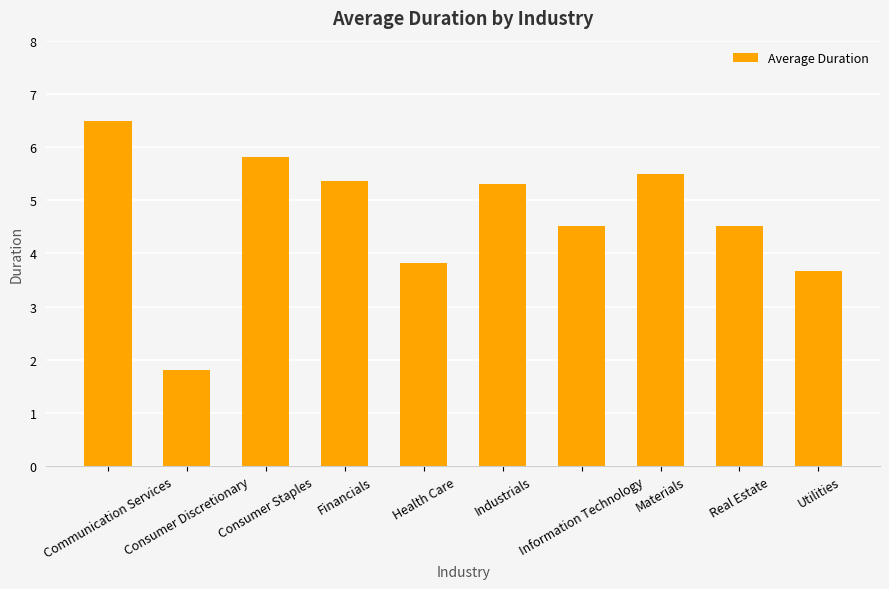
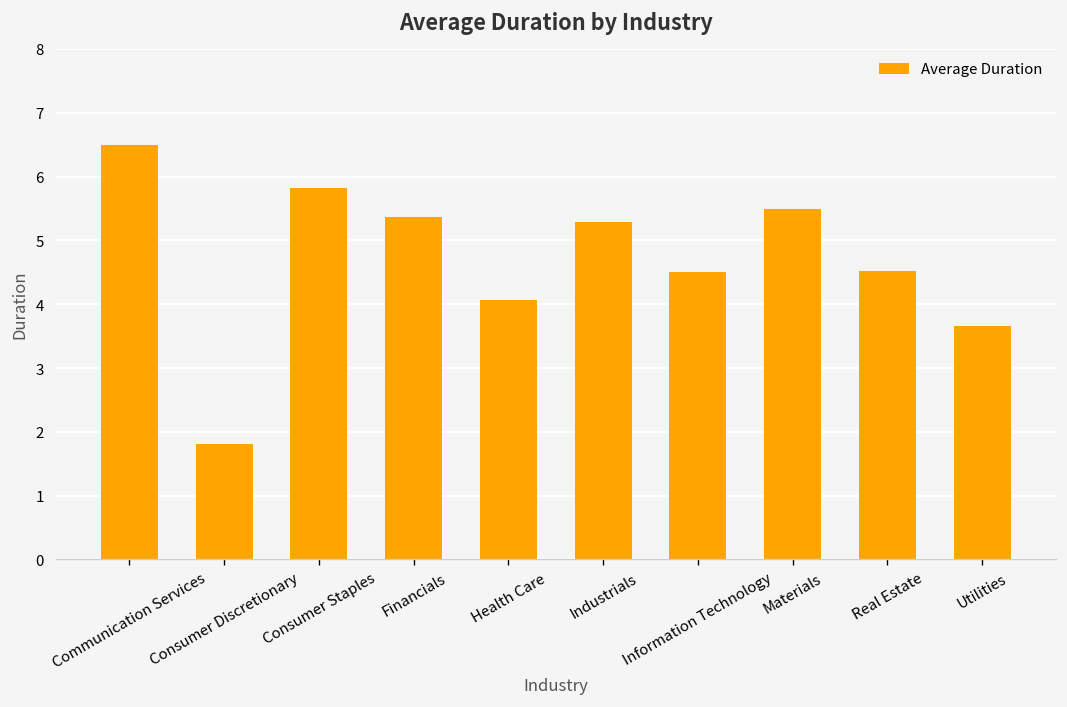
Health Care: 3.8 -> 4.1
